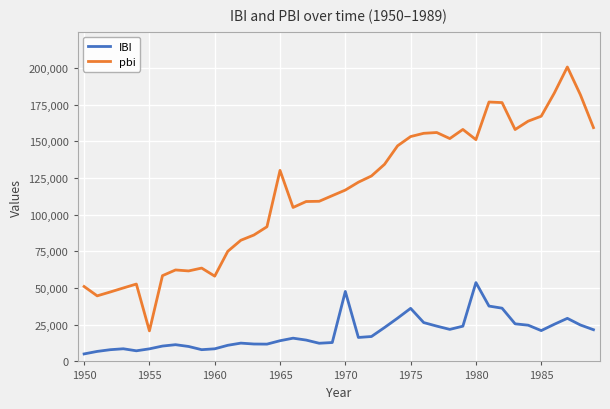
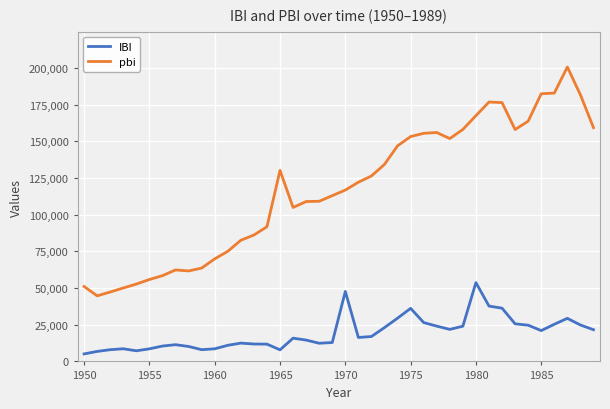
pbi, 1955: 21,000 -> 56,000
pbi, 1960: 58,000 -> 70,000
IBI, 1965: 14,000 -> 8,000
pbi, 1980: 151,000 -> 168,000
pbi, 1985: 167,000 -> 183,000
